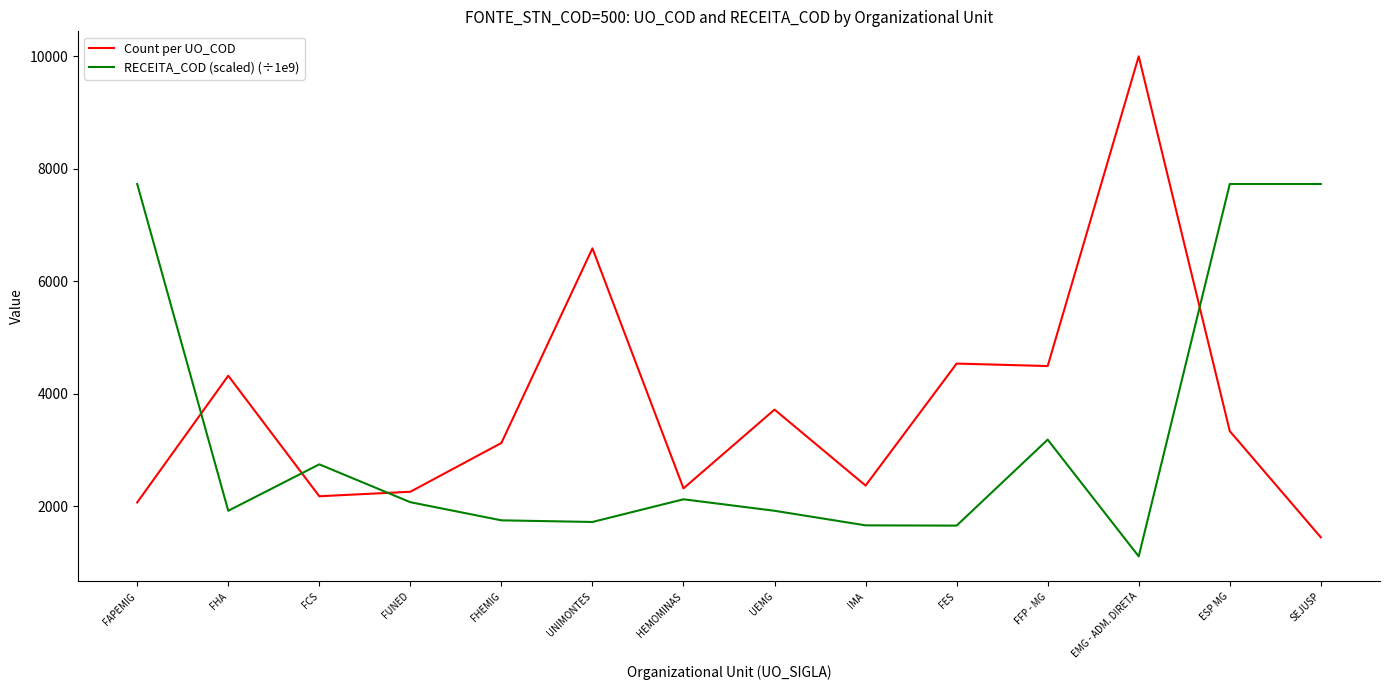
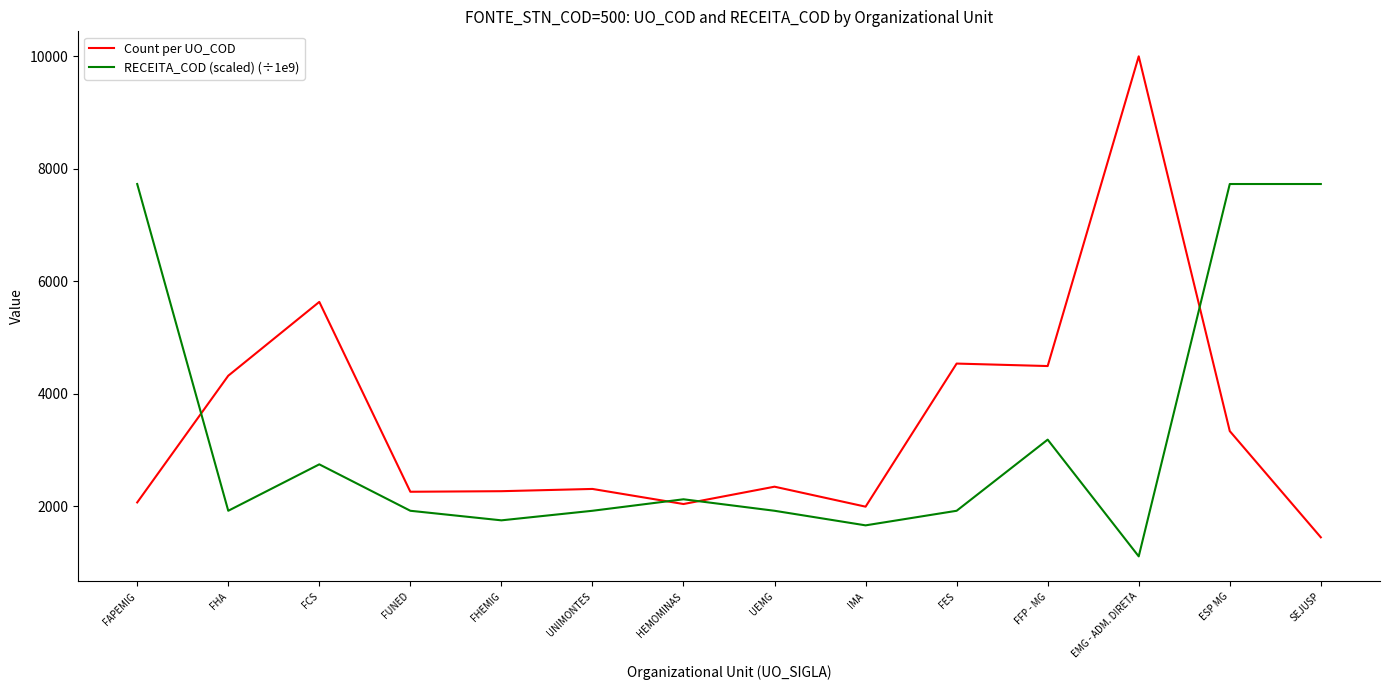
Count per UO_COD, FCS: 2200 -> 5600
RECEITA_COD (scaled) (÷1e9), FUNED: 2100 -> 1900
Count per UO_COD, FHEMIG: 3100 -> 2300
Count per UO_COD, UNIMONTES: 6600 -> 2300
RECEITA_COD (scaled) (÷1e9), UNIMONTES: 1700 -> 1900
Count per UO_COD, HEMOMINAS: 2300 -> 2000
Count per UO_COD, UEMG: 3700 -> 2400
Count per UO_COD, IMA: 2400 -> 2000
RECEITA_COD (scaled) (÷1e9), FES: 1700 -> 1900
